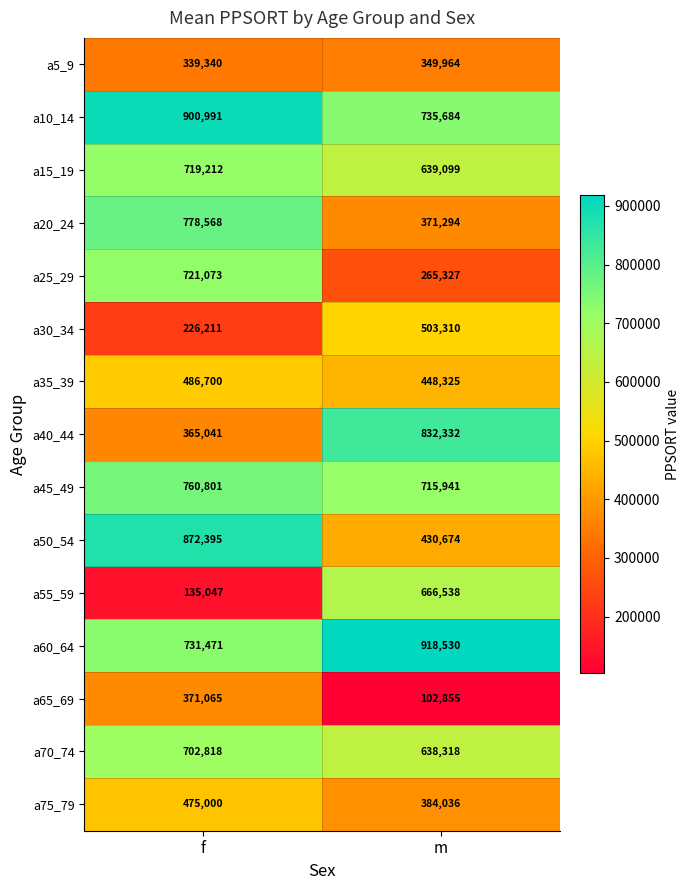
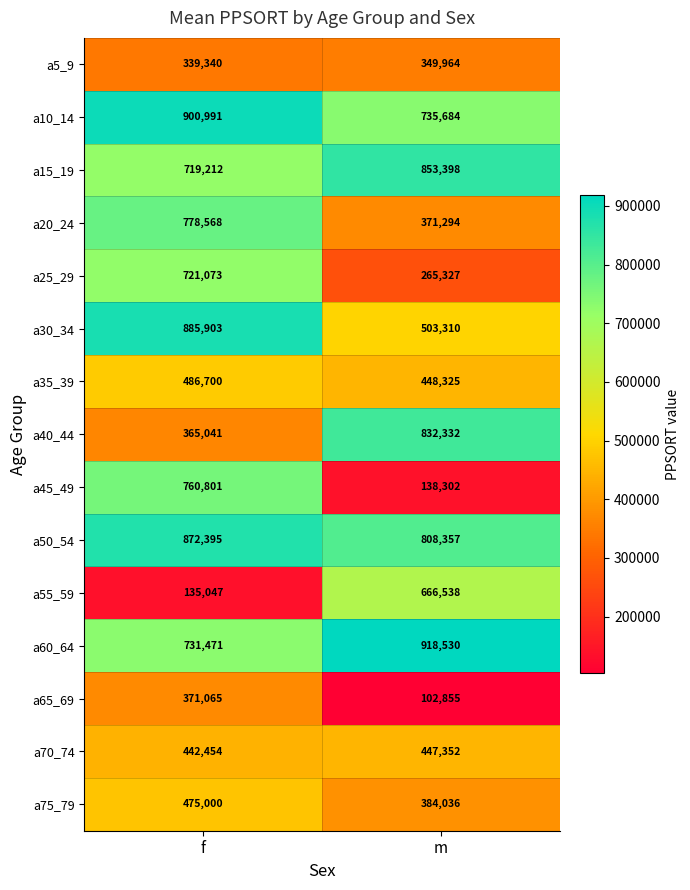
a15_19, m: 639,099 -> 853,398
a30_34, f: 226,211 -> 885,903
a45_49, m: 715,941 -> 138,302
a50_54, m: 430,674 -> 808,357
a70_74, f: 702,818 -> 442,454
a70_74, m: 638,318 -> 447,352
